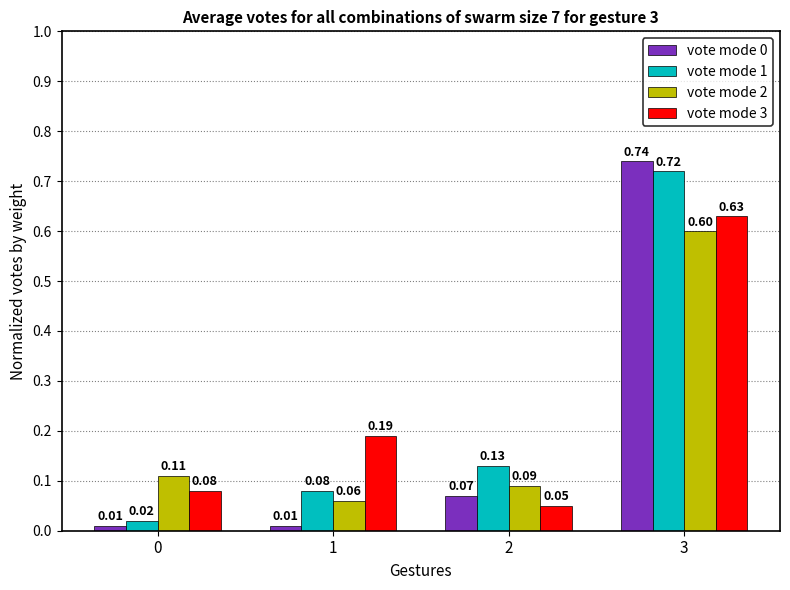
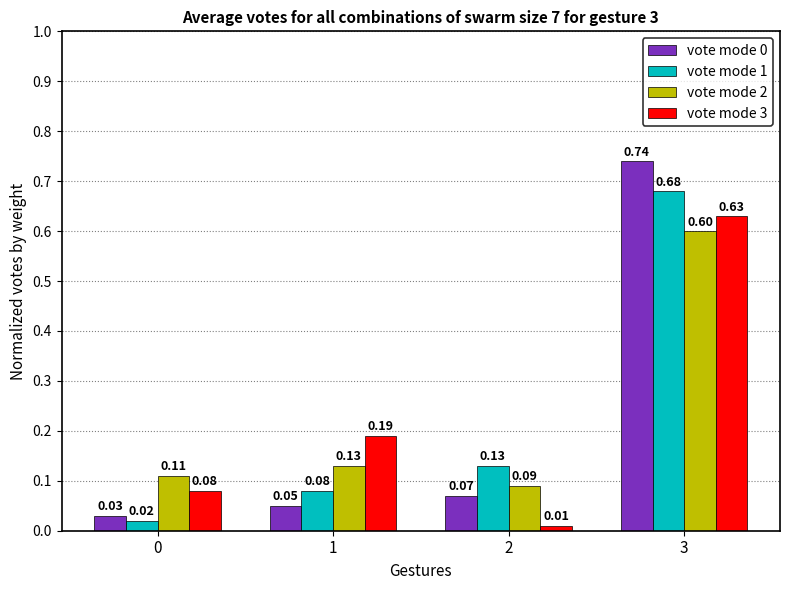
vote mode 0, 0: 0.01 -> 0.03
vote mode 0, 1: 0.01 -> 0.05
vote mode 2, 1: 0.06 -> 0.13
vote mode 3, 2: 0.05 -> 0.01
vote mode 1, 3: 0.72 -> 0.68
